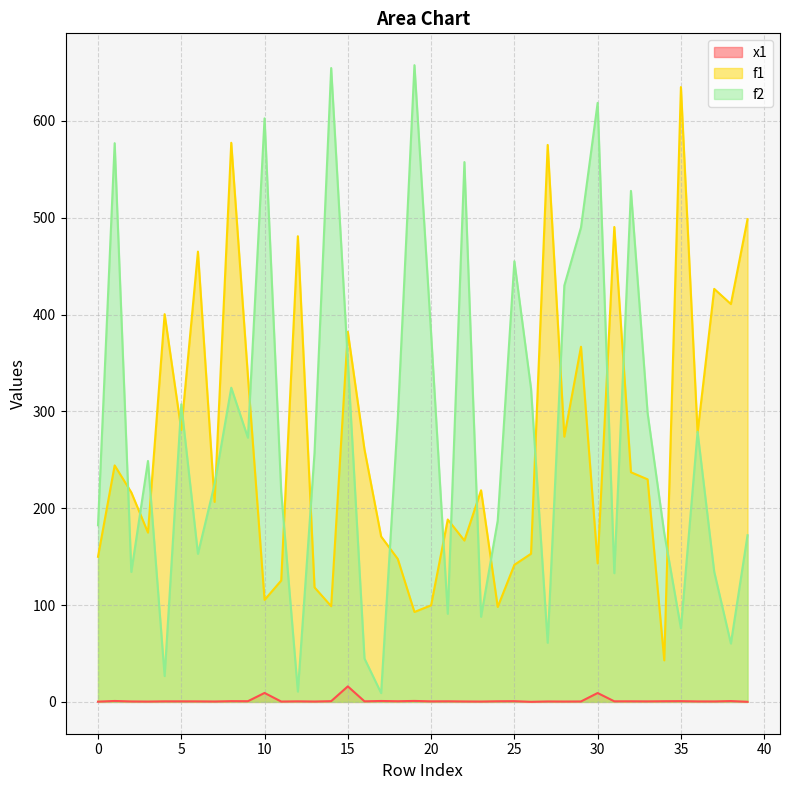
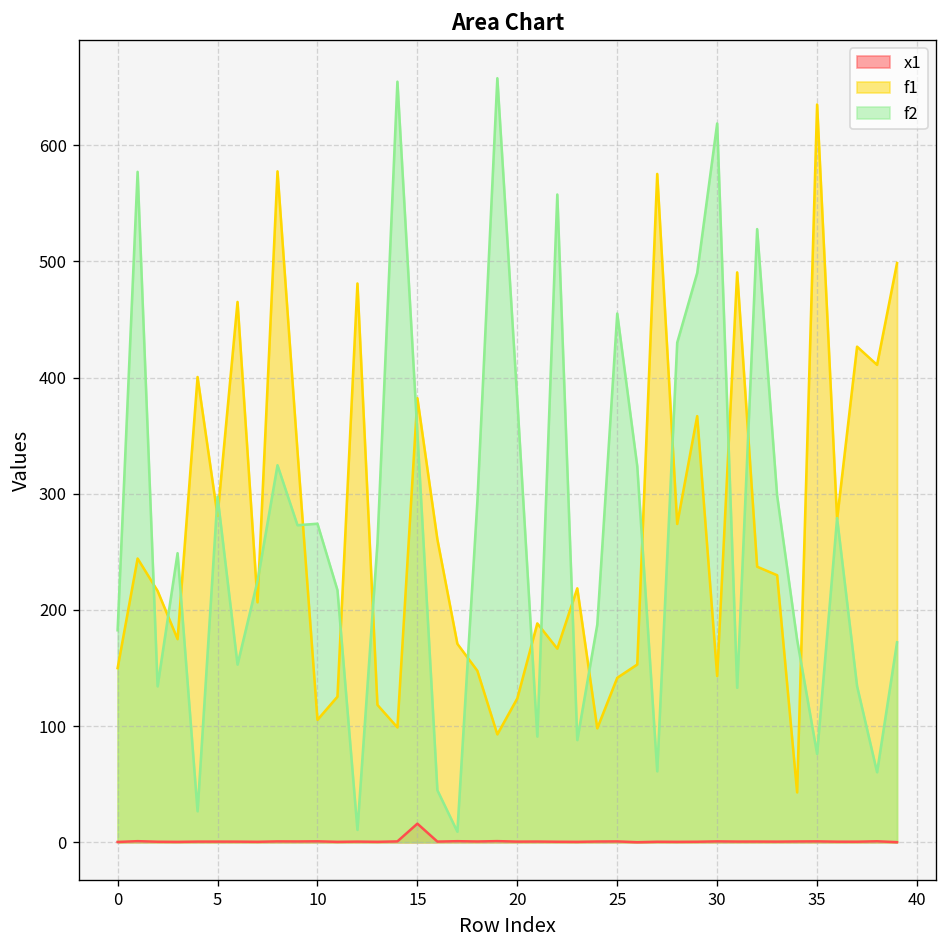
f2, 5: 310 -> 300
x1, 10: 10 -> 0
f2, 10: 600 -> 270
f1, 20: 100 -> 120
x1, 30: 10 -> 0
